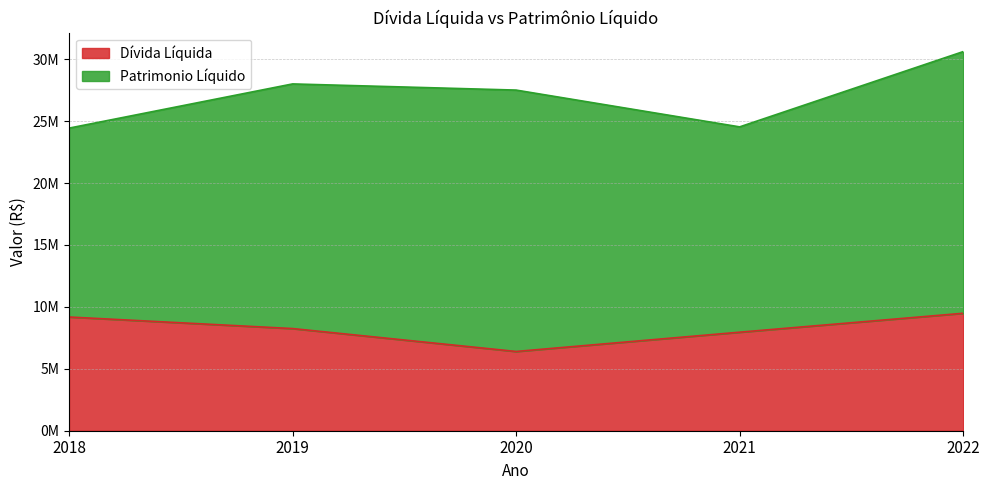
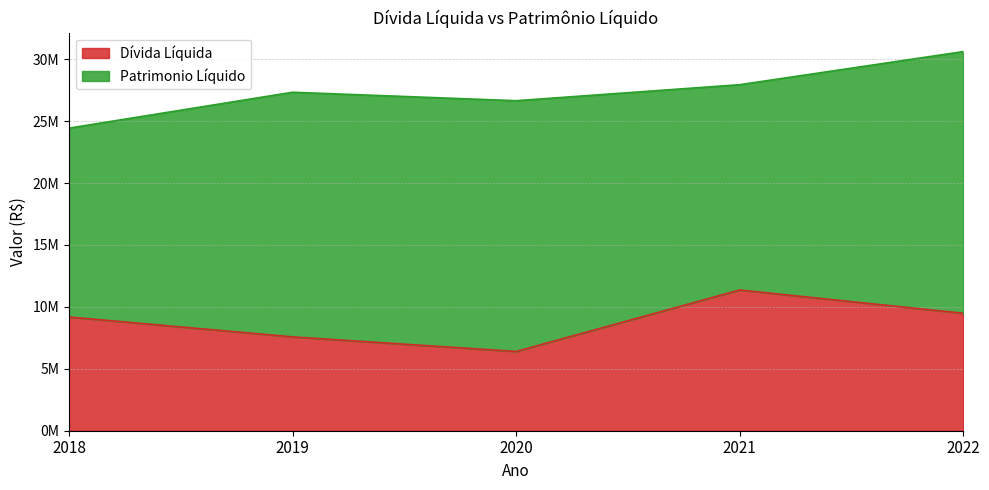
Dívida Líquida, 2019: 8200000 -> 7600000
Patrimonio Líquido, 2020: 21100000 -> 20300000
Dívida Líquida, 2021: 8000000 -> 11400000
